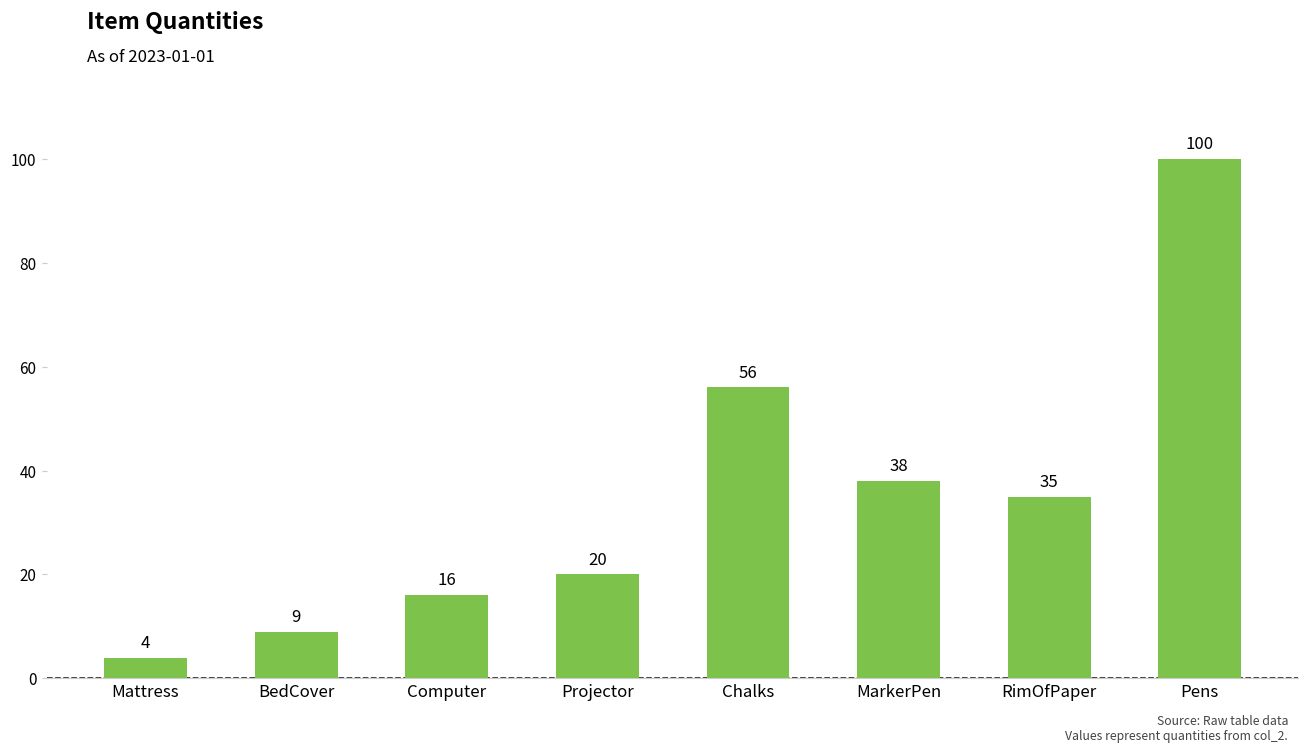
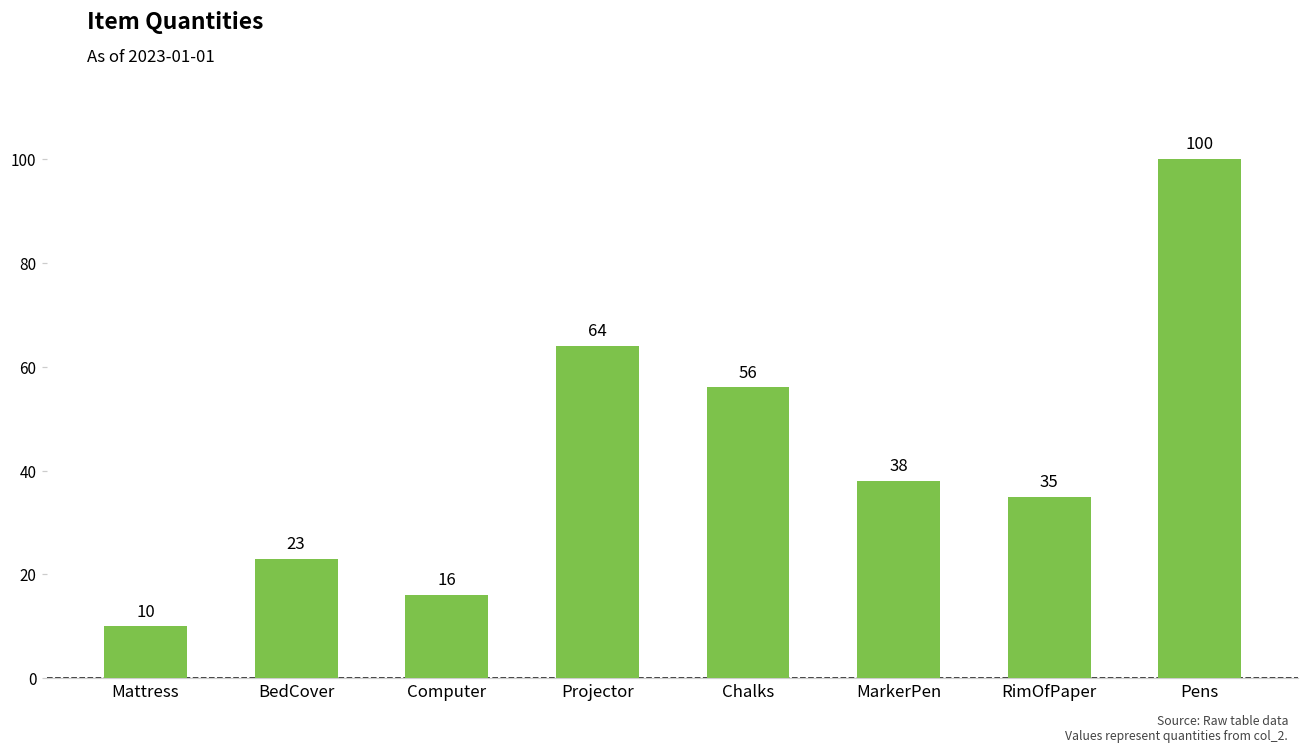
Mattress: 4 -> 10
BedCover: 9 -> 23
Projector: 20 -> 64
